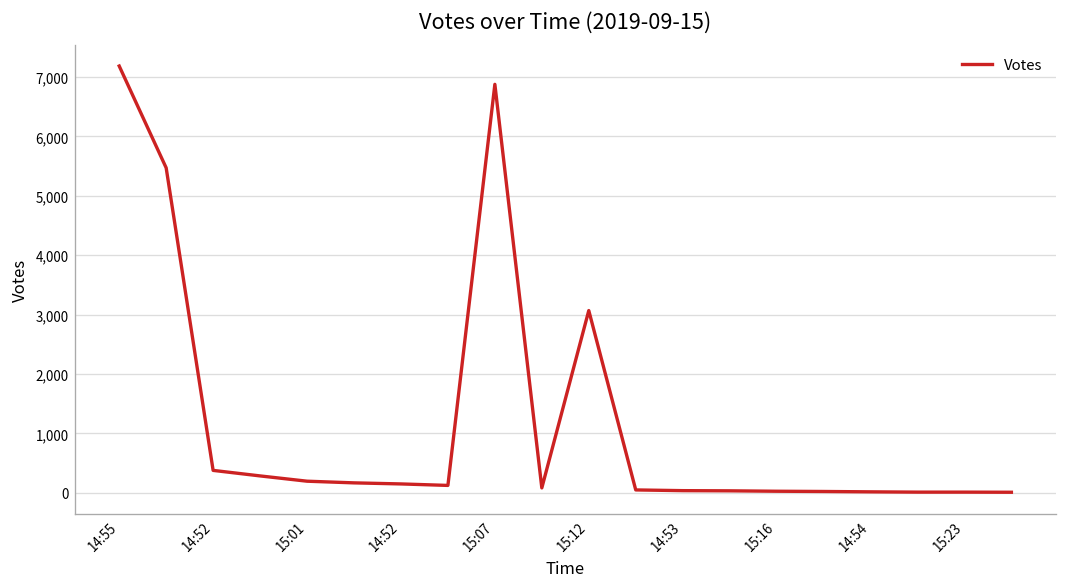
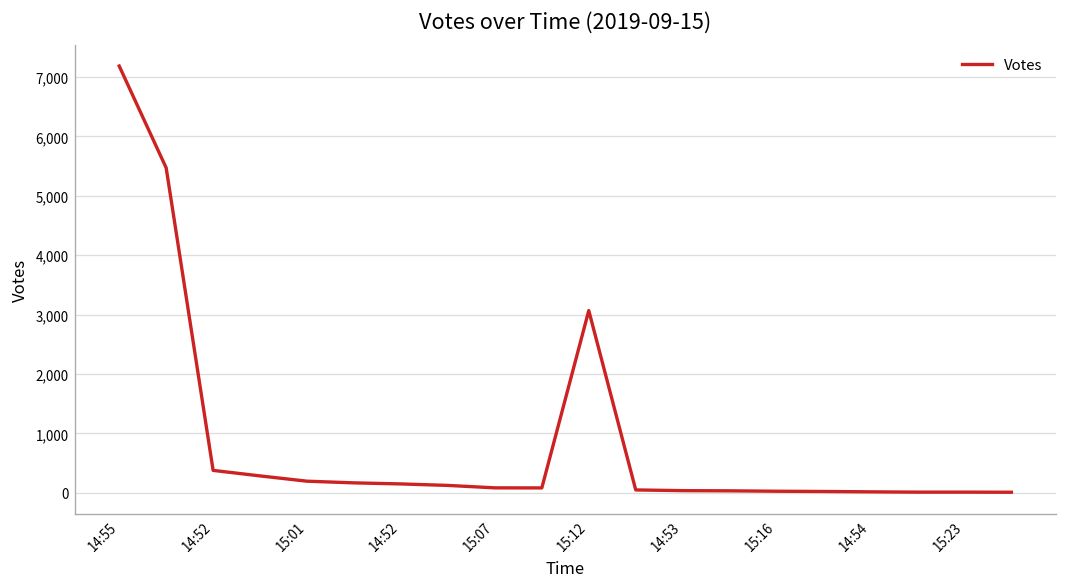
15:07: 6,900 -> 100
